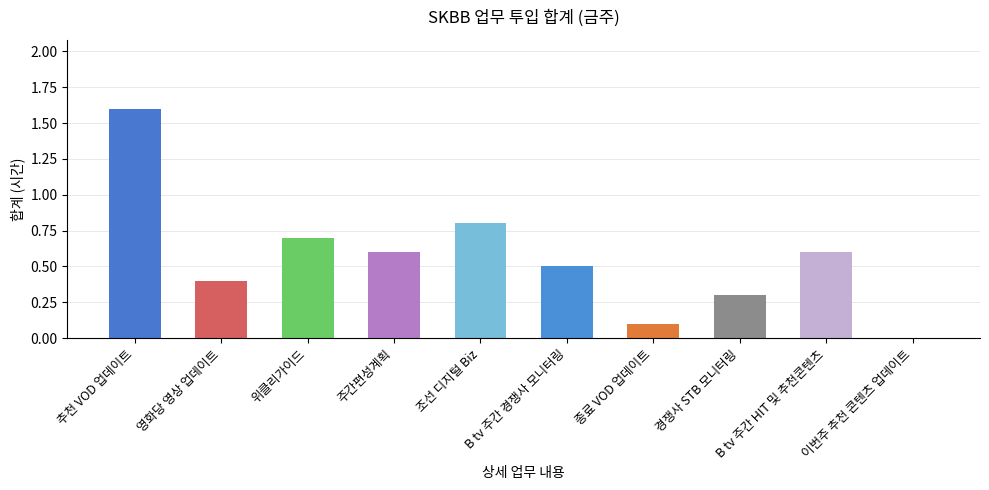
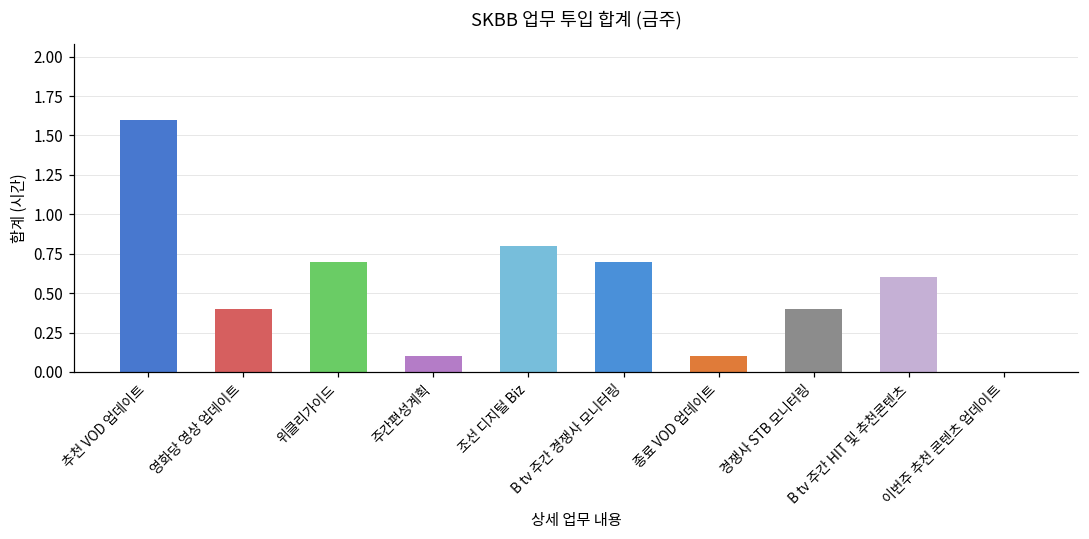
주간편성계획: 0.6 -> 0.1
B tv 주간 경쟁사 모니터링: 0.5 -> 0.7
경쟁사 STB 모니터링: 0.3 -> 0.4
